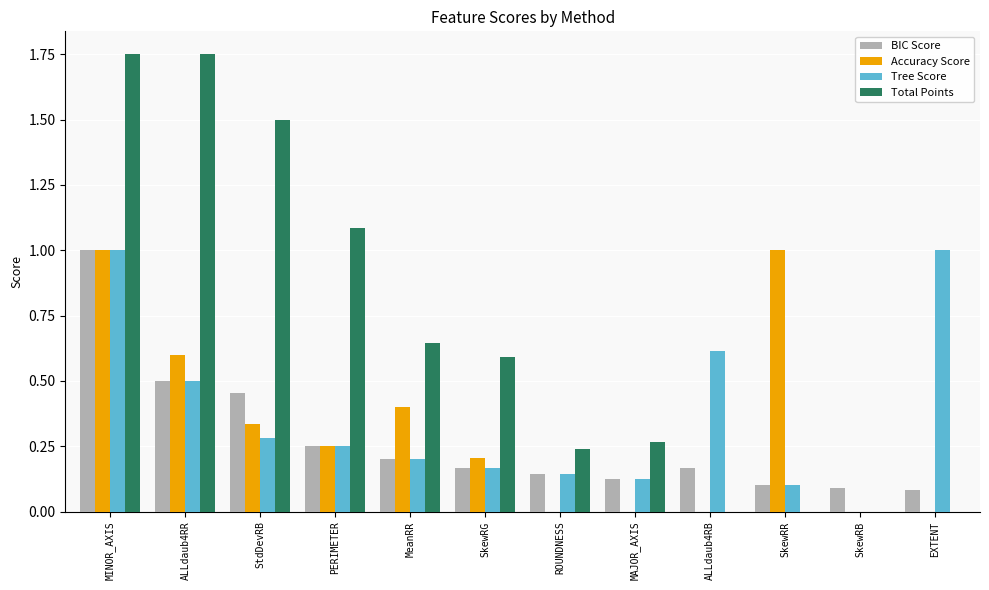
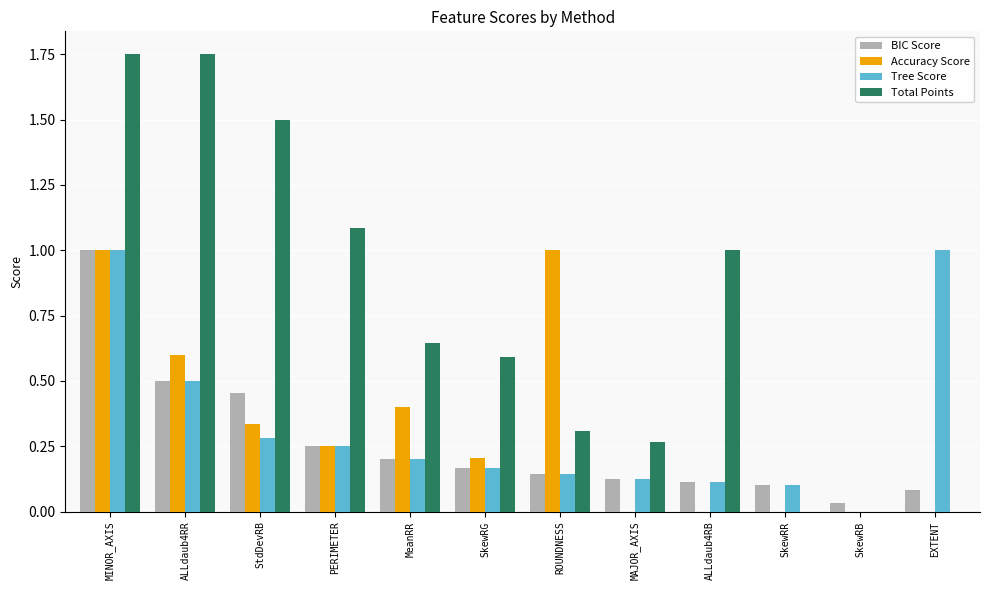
Accuracy Score, ROUNDNESS: 0 -> 1
Total Points, ROUNDNESS: 0.24 -> 0.31
BIC Score, ALLdaub4RB: 0.17 -> 0.11
Tree Score, ALLdaub4RB: 0.62 -> 0.11
Total Points, ALLdaub4RB: 0 -> 1
Accuracy Score, SkewRR: 1 -> 0
BIC Score, SkewRB: 0.09 -> 0.03
